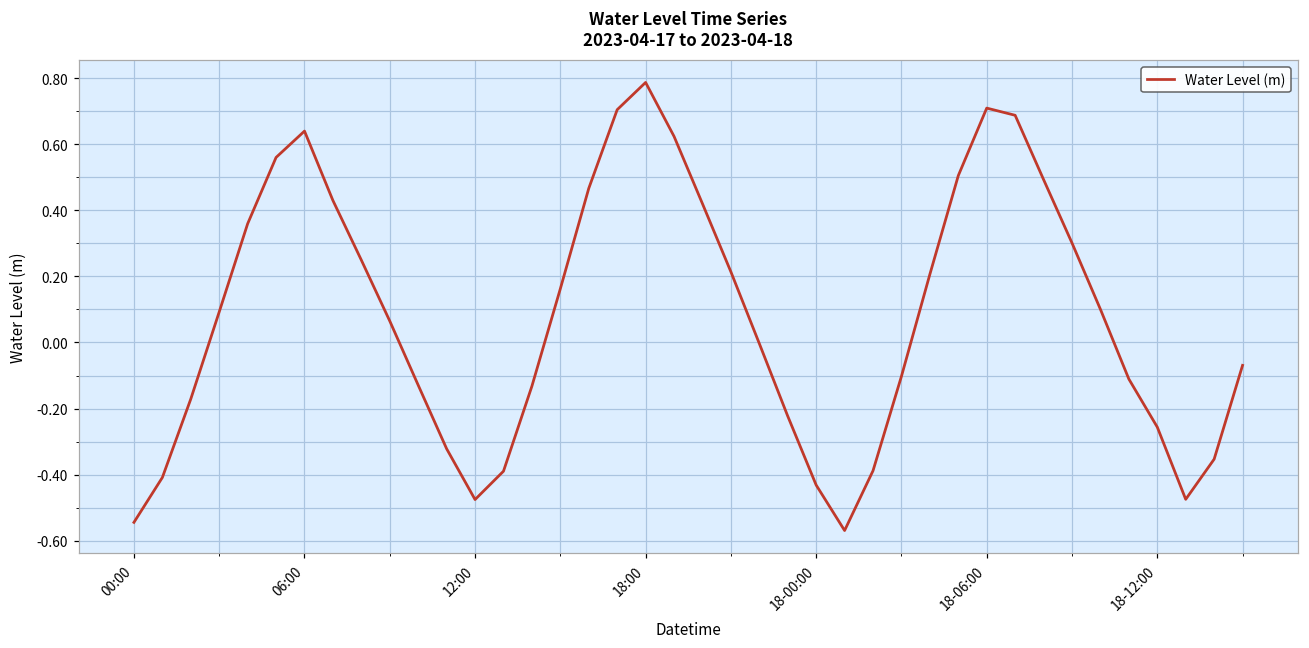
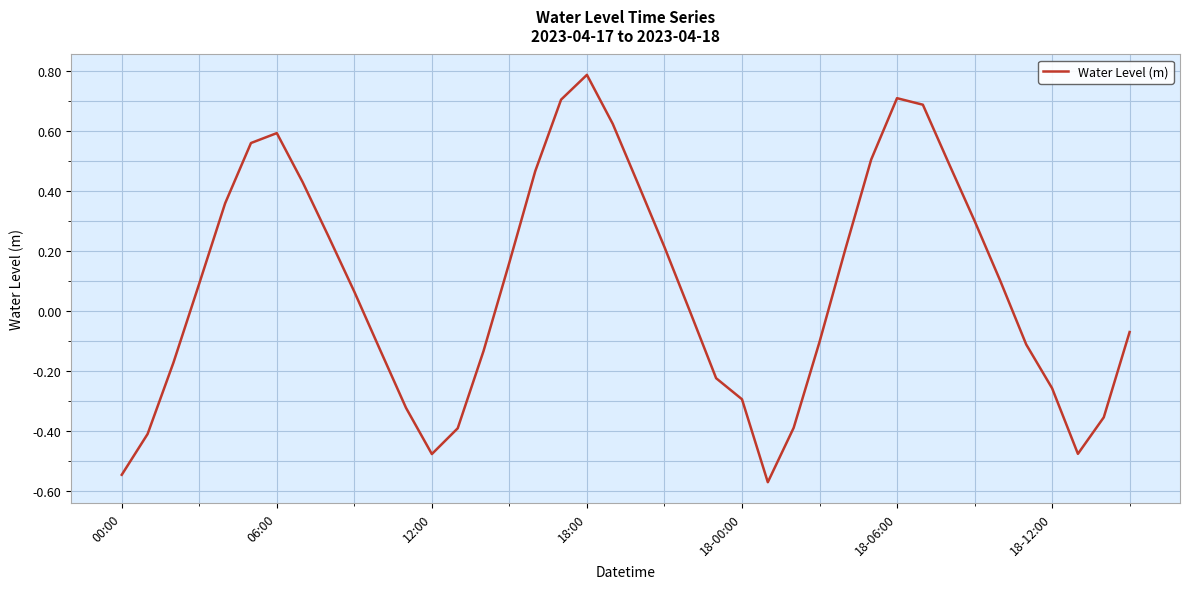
06:00: 0.64 -> 0.59
18-00:00: -0.43 -> -0.29
